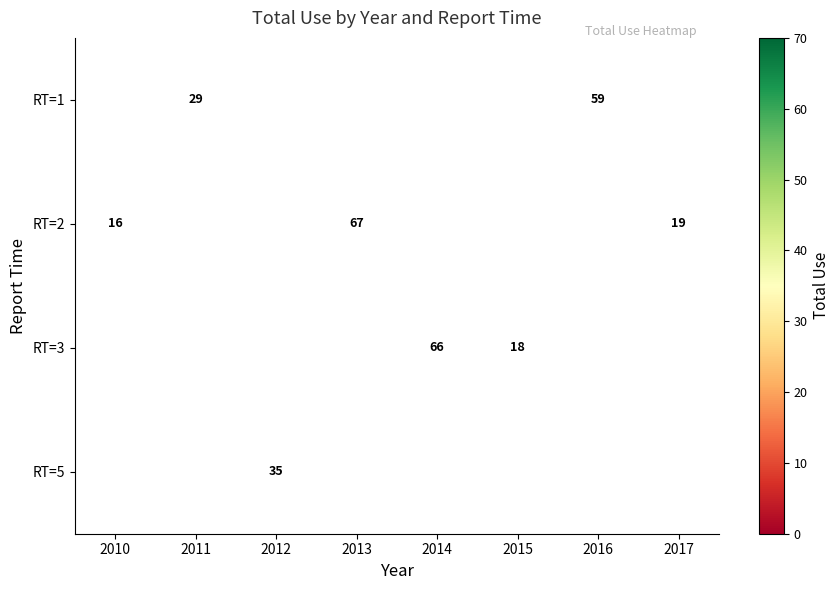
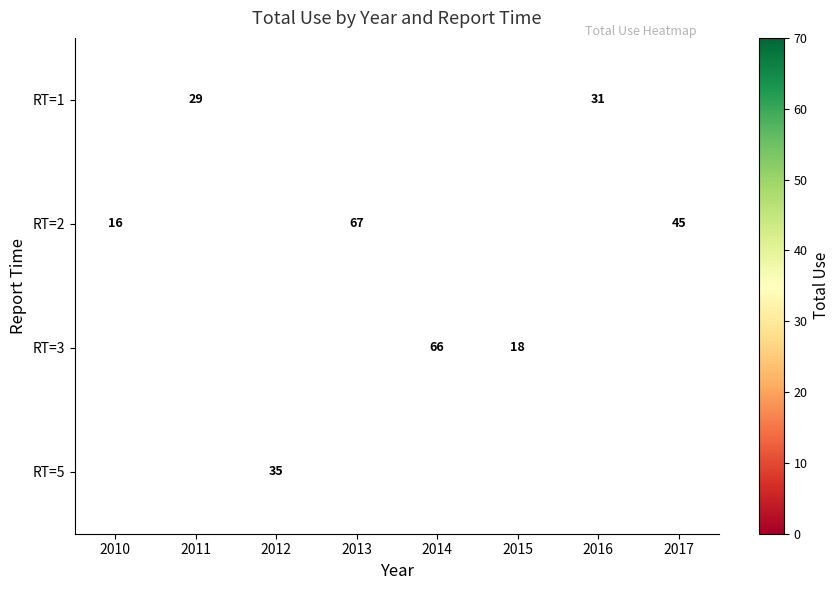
RT=1, 2016: 59 -> 31
RT=2, 2017: 19 -> 45
